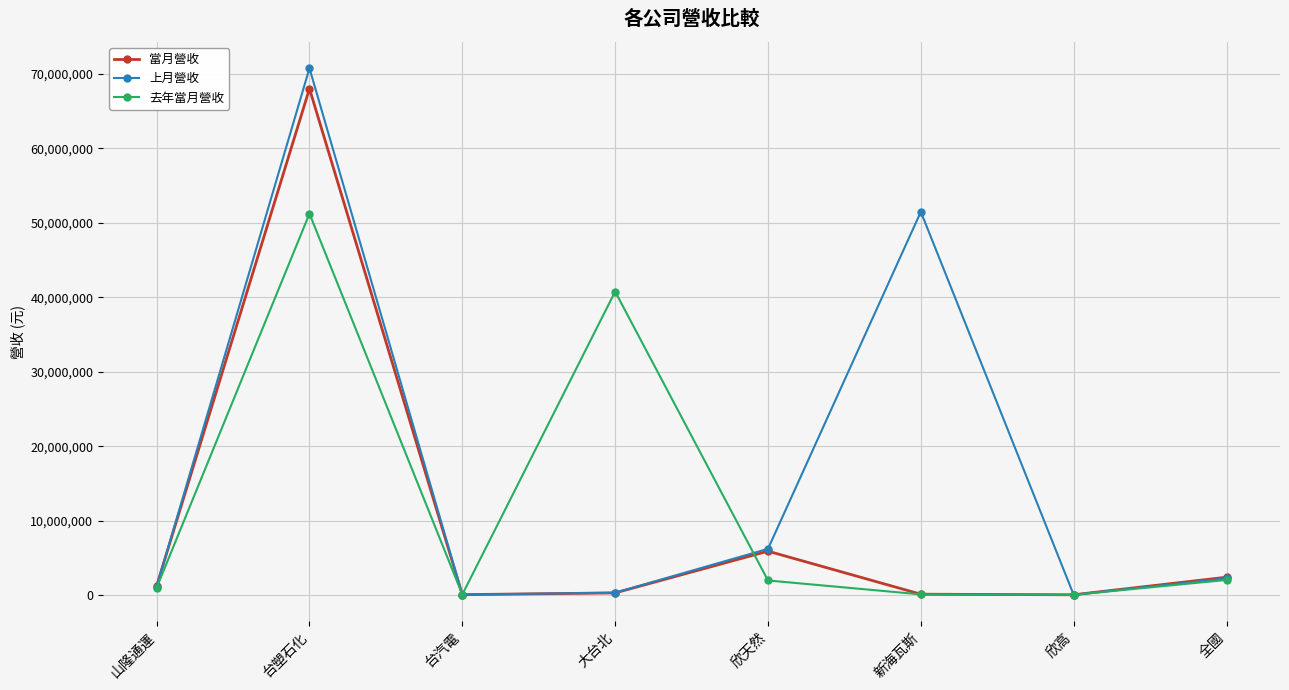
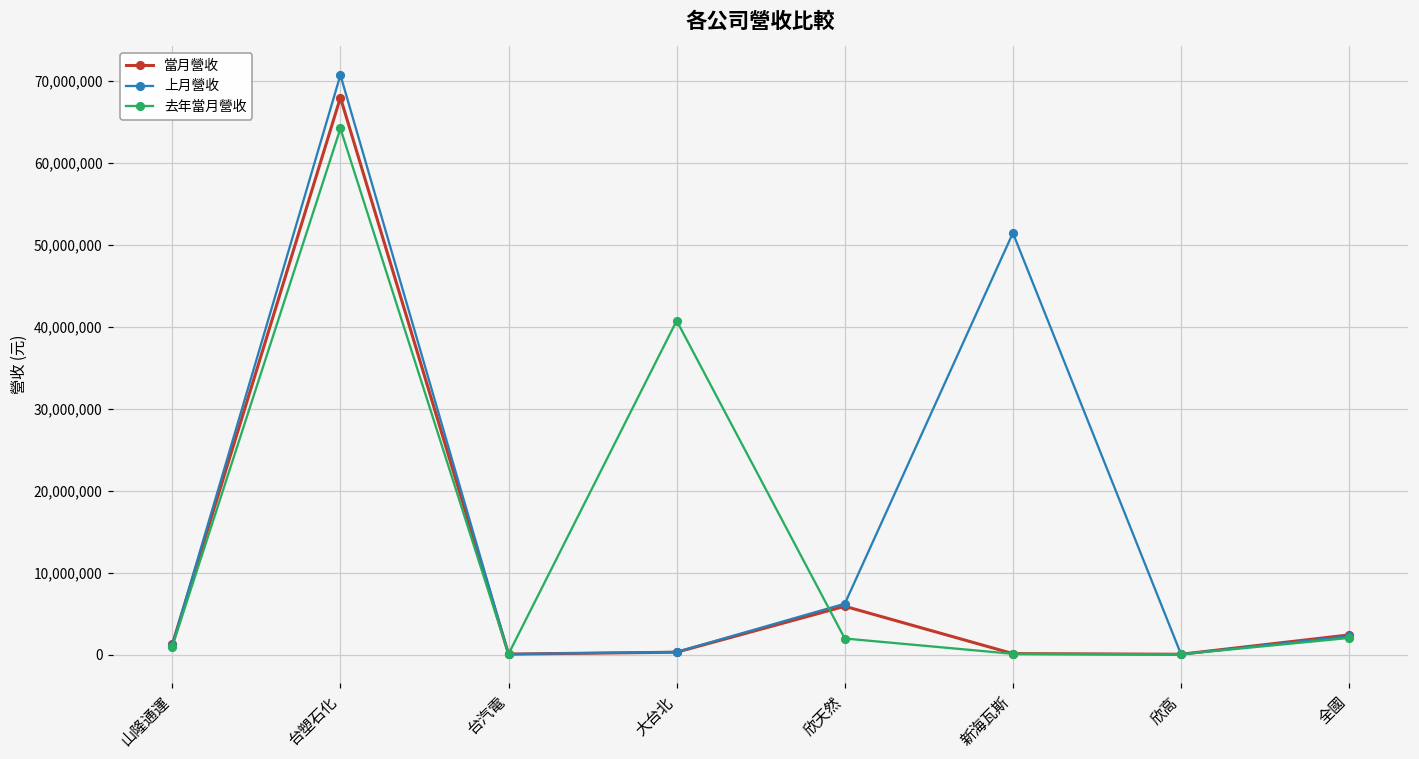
去年當月營收, 台塑石化: 51,000,000 -> 64,000,000
